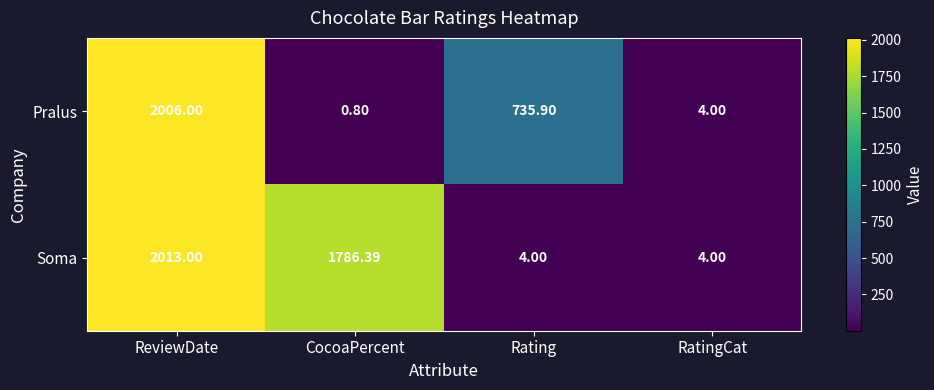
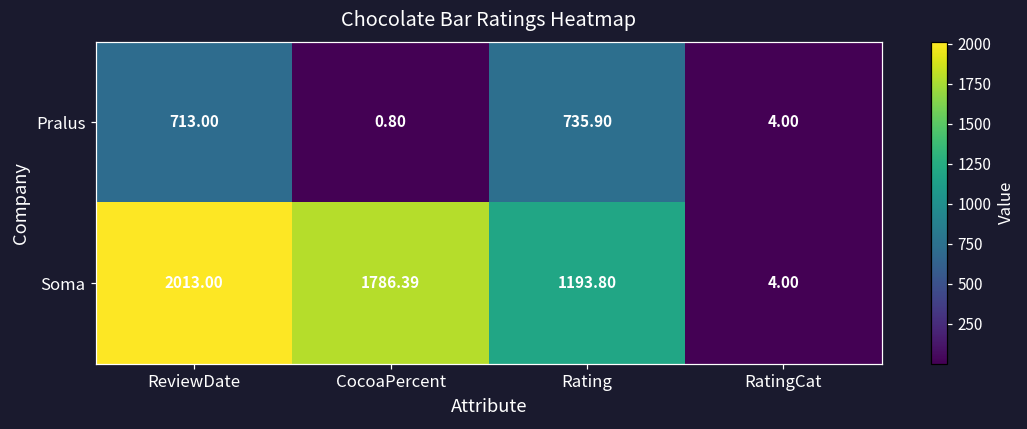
Pralus, ReviewDate: 2006.00 -> 713.00
Soma, Rating: 4.00 -> 1193.80
